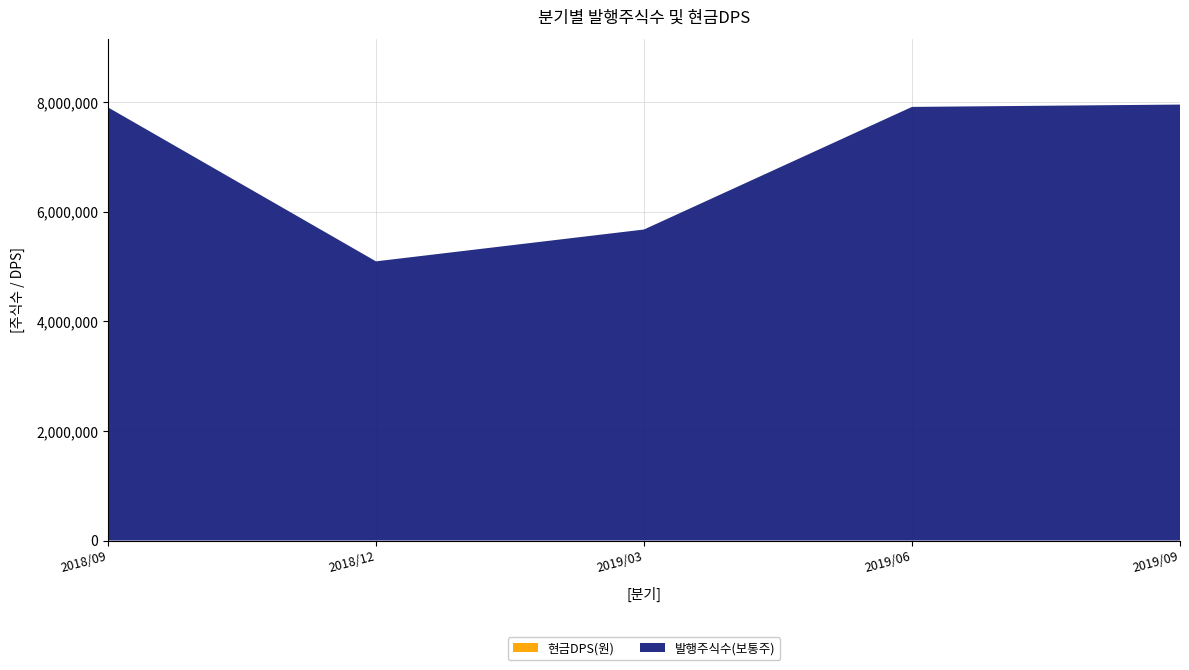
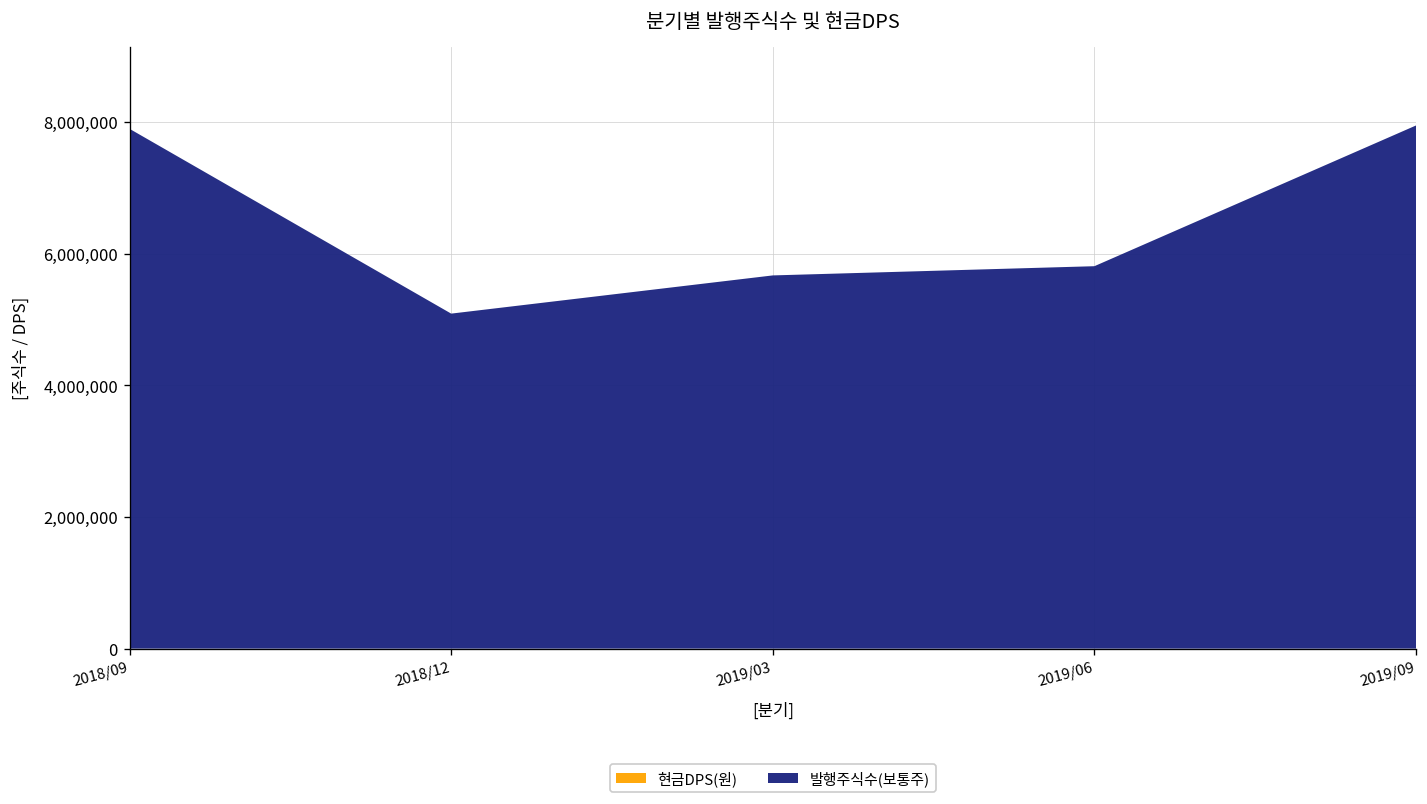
발행주식수(보통주), 2019/06: 7,900,000 -> 5,800,000
